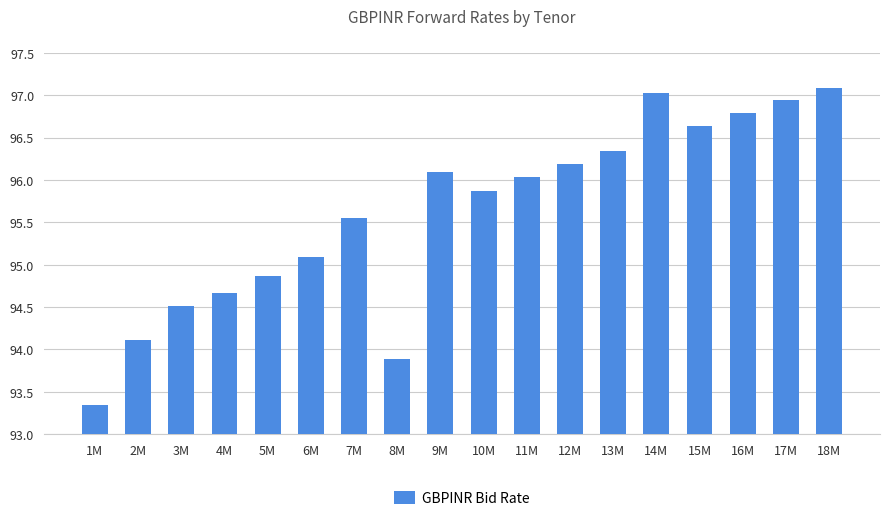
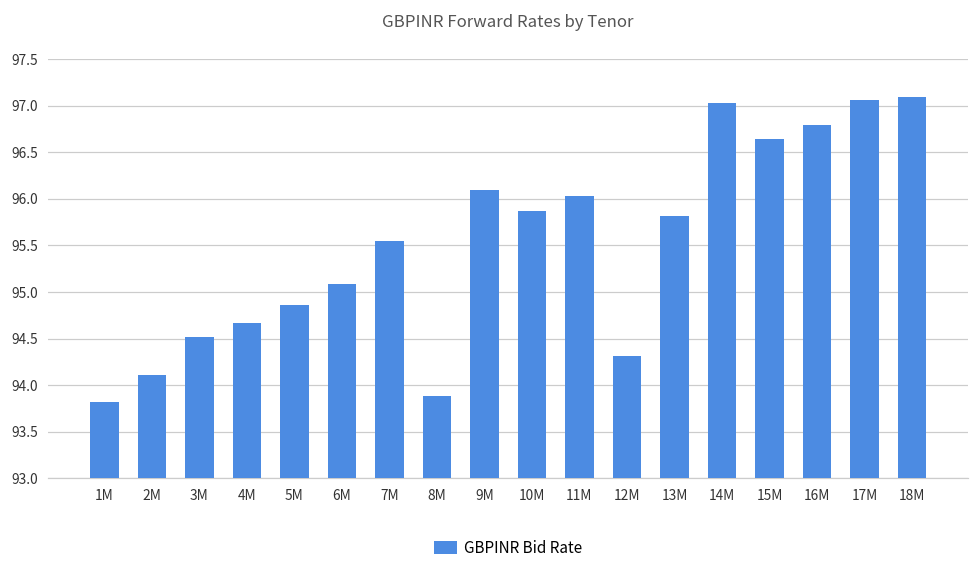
1M: 93.3 -> 93.8
12M: 96.2 -> 94.3
13M: 96.3 -> 95.8
17M: 96.9 -> 97.1
